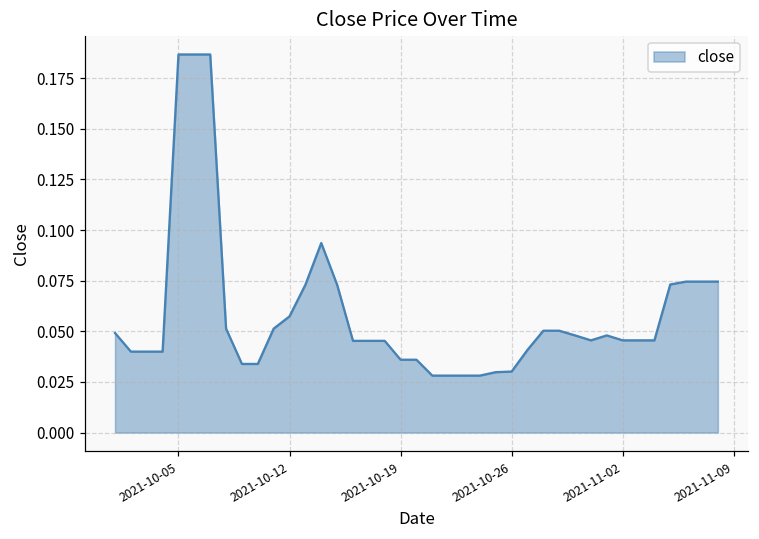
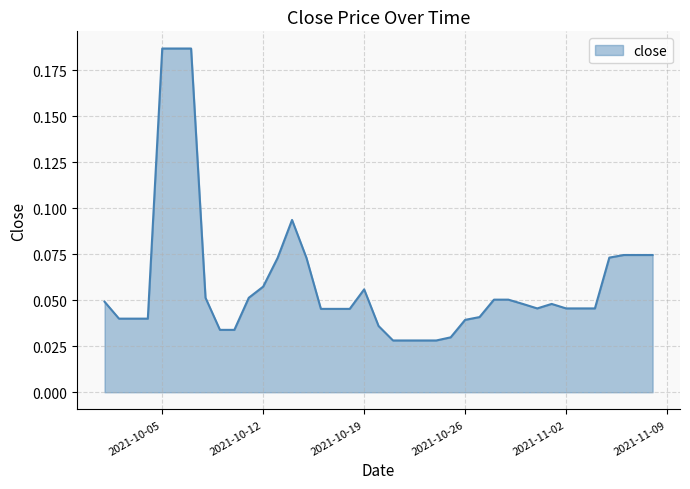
2021-10-19: 0.036 -> 0.056
2021-10-26: 0.030 -> 0.039
